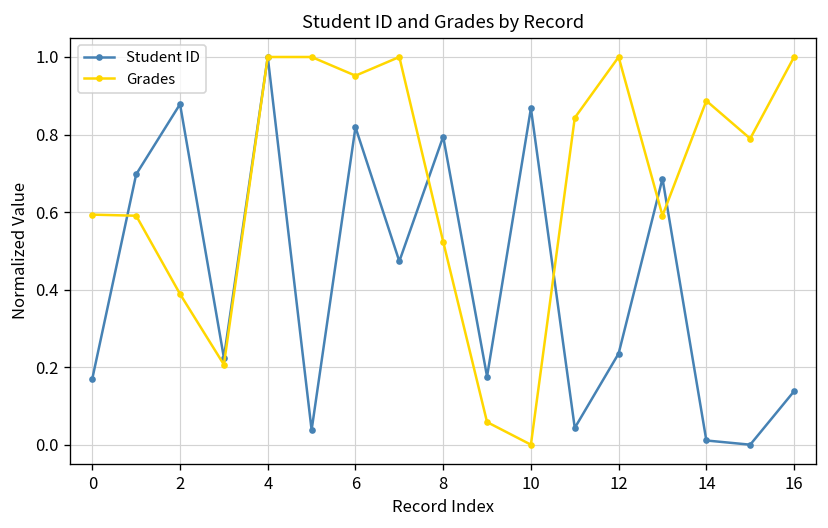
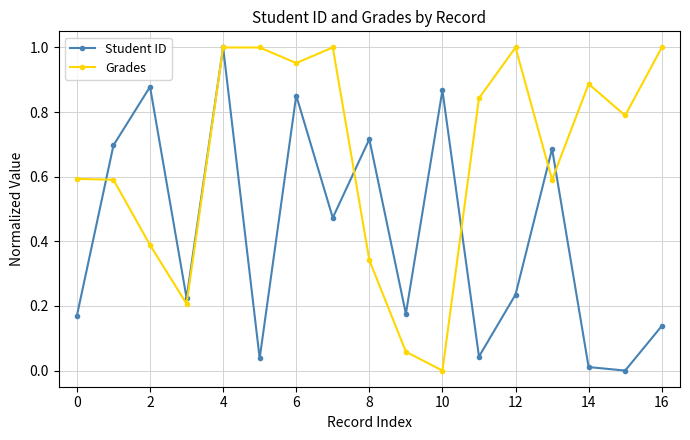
Student ID, 6: 0.82 -> 0.85
Student ID, 8: 0.79 -> 0.72
Grades, 8: 0.52 -> 0.34
